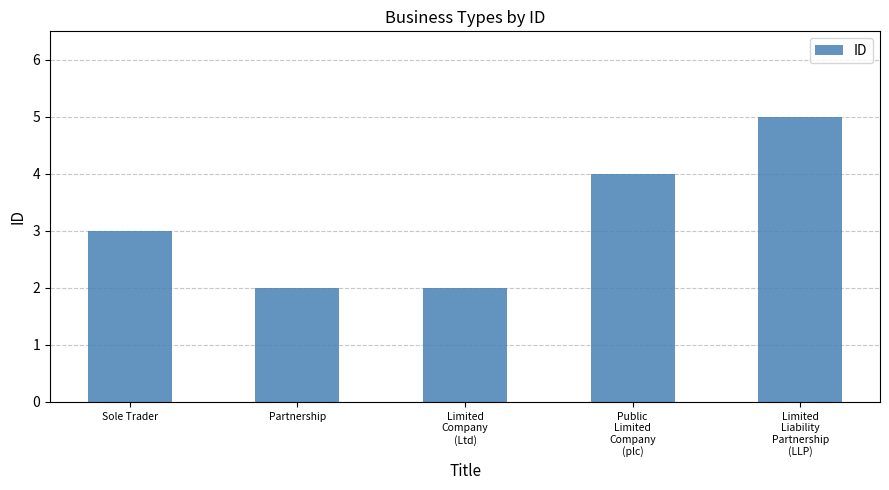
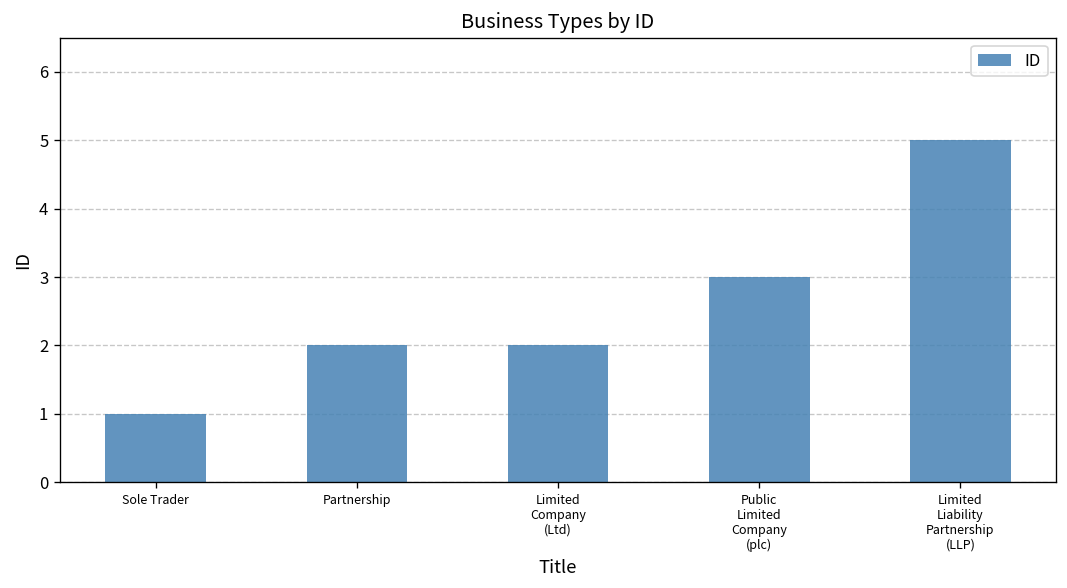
Sole Trader: 3 -> 1
Public Limited Company (plc): 4 -> 3
